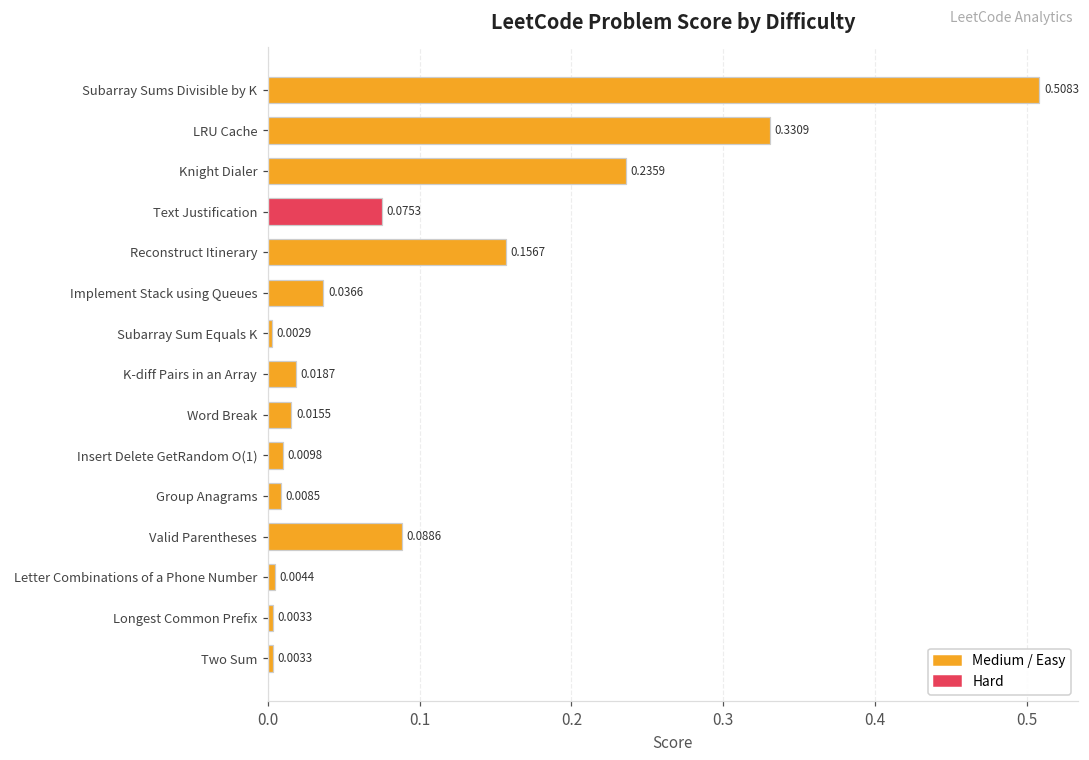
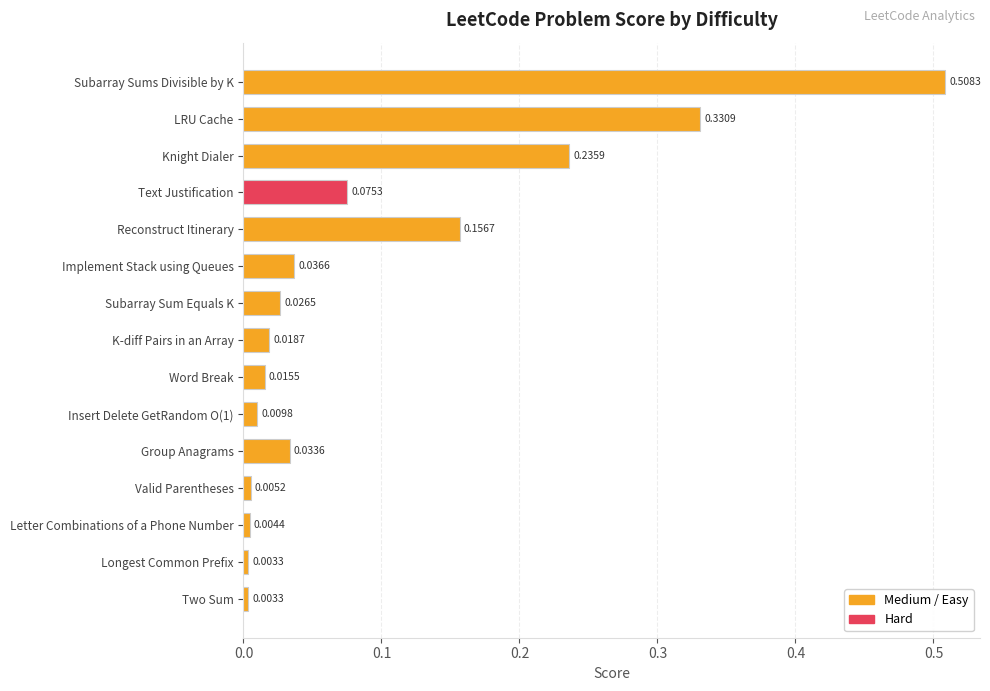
Subarray Sum Equals K: 0.0029 -> 0.0265
Group Anagrams: 0.0085 -> 0.0336
Valid Parentheses: 0.0886 -> 0.0052
